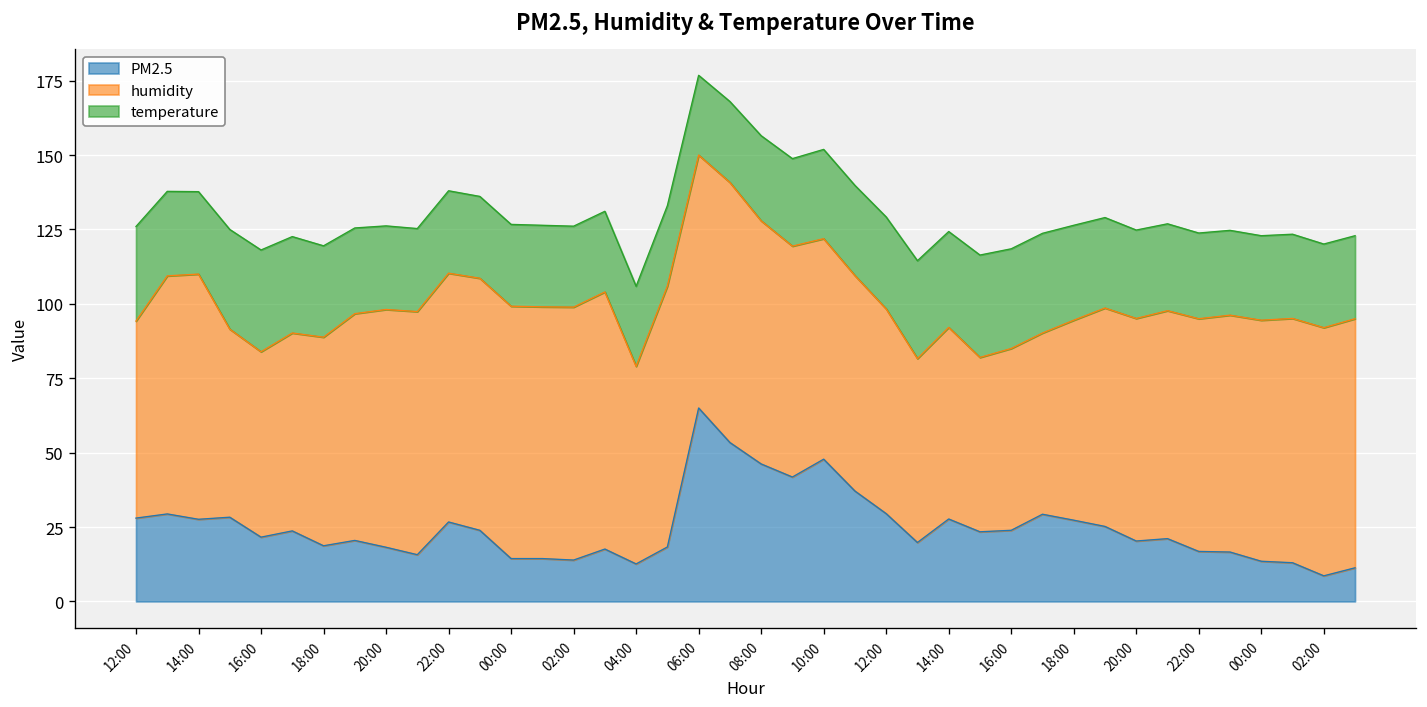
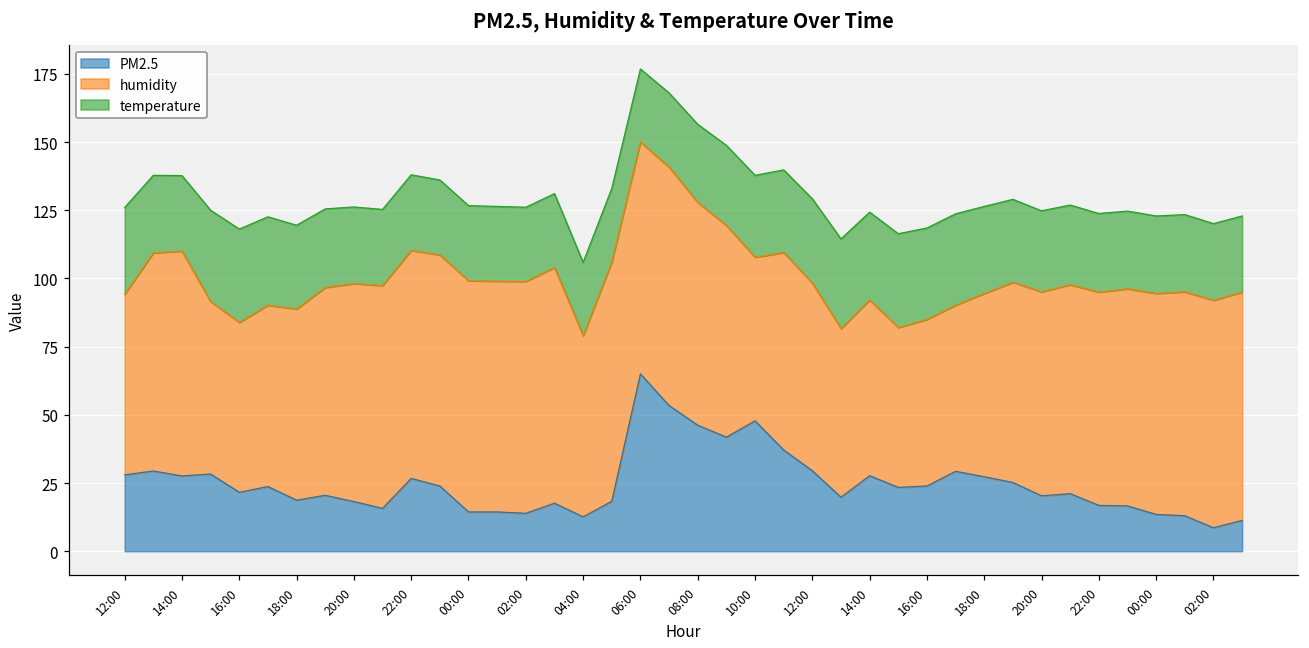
humidity, 10:00: 74 -> 60
